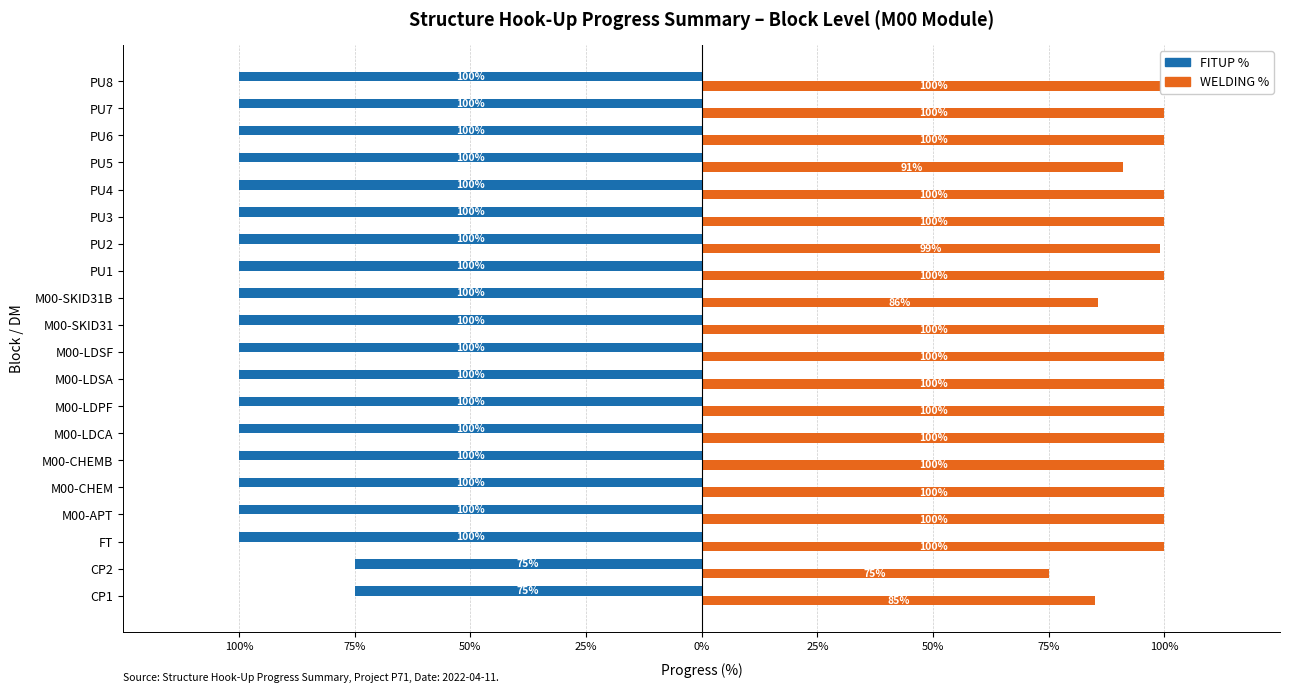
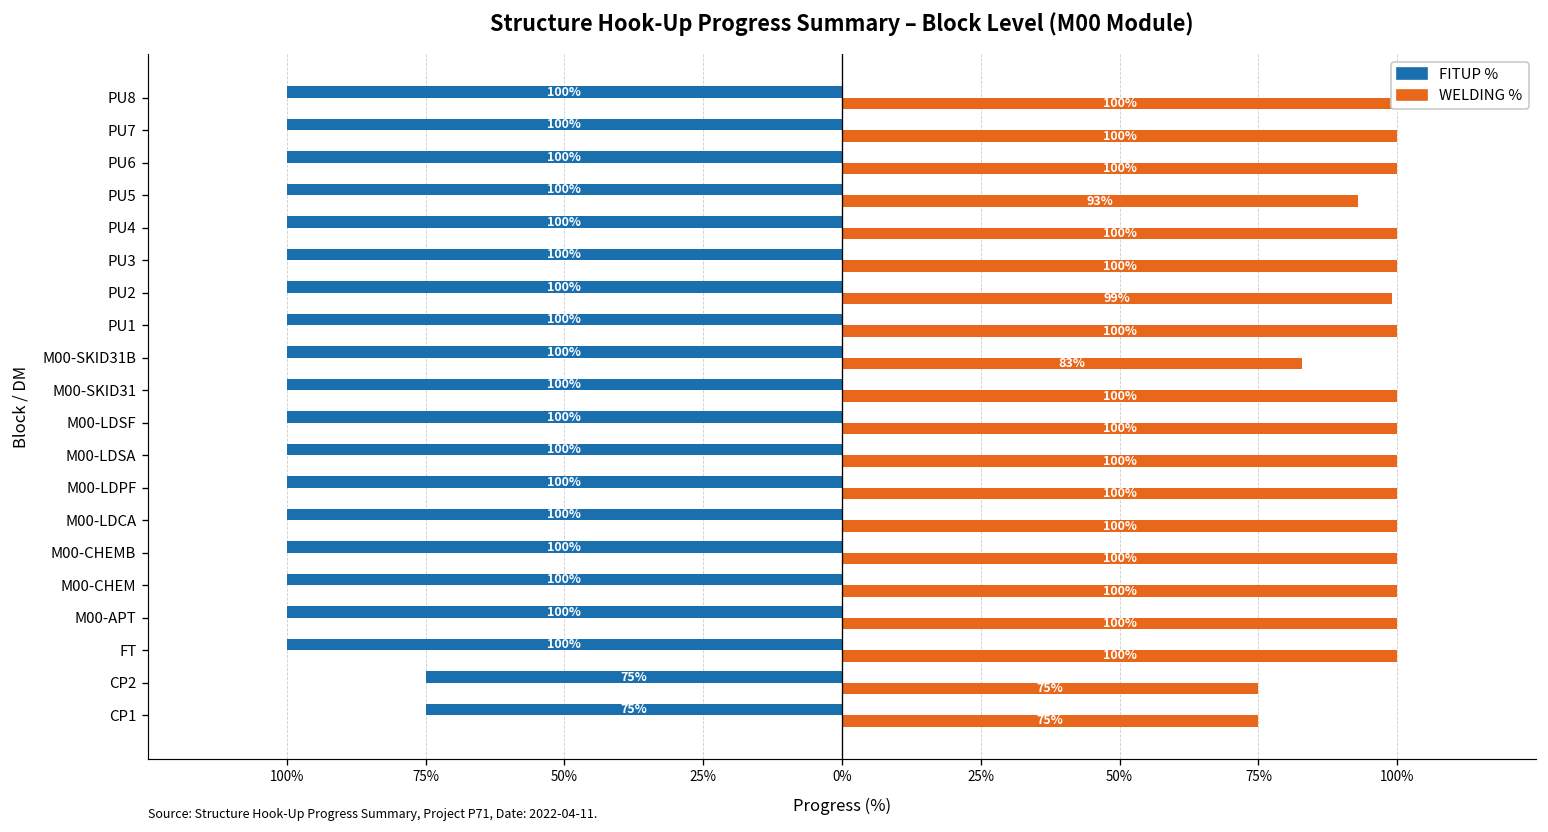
WELDING %, PU5: 91% -> 93%
WELDING %, M00-SKID31B: 86% -> 83%
WELDING %, CP1: 85% -> 75%
